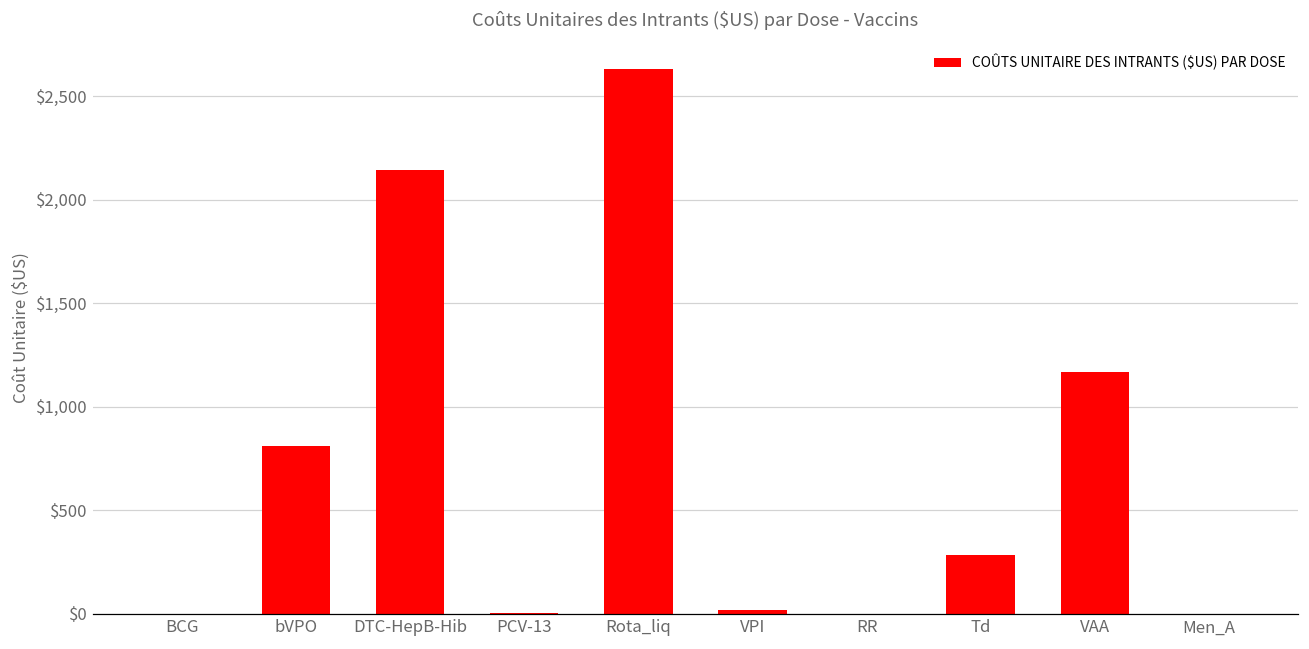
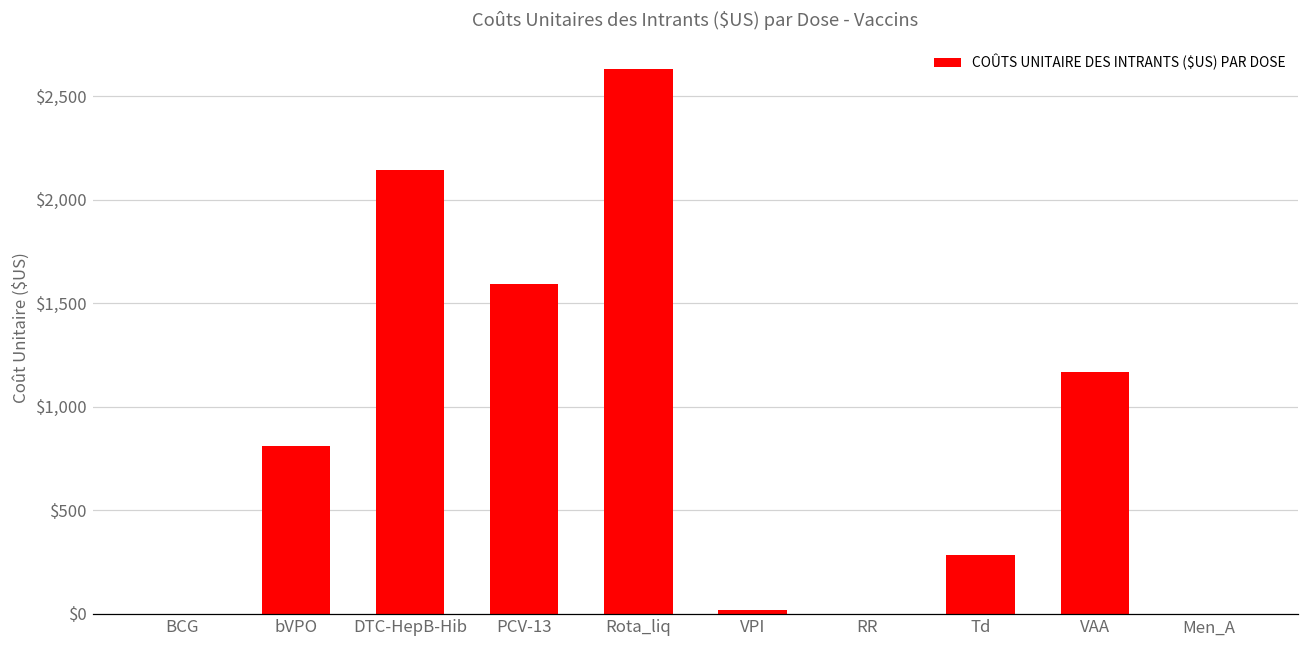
PCV-13: $0 -> $1,590
